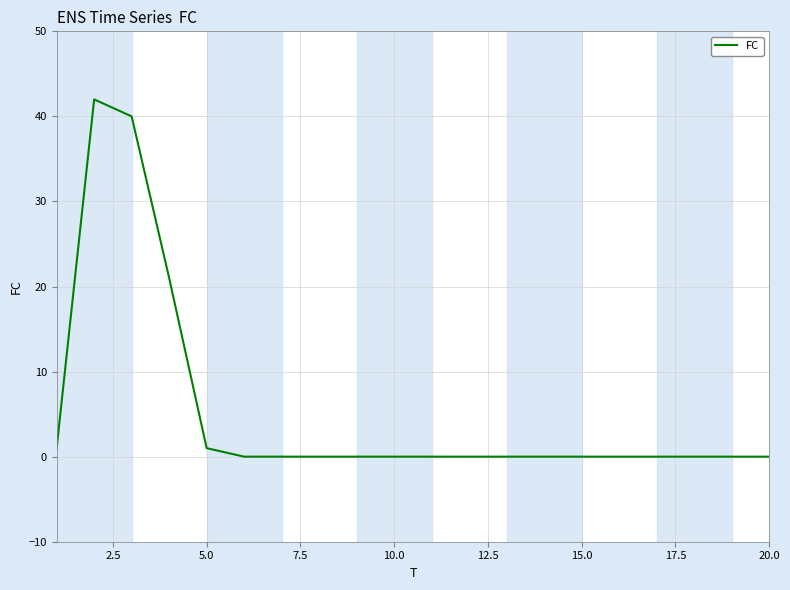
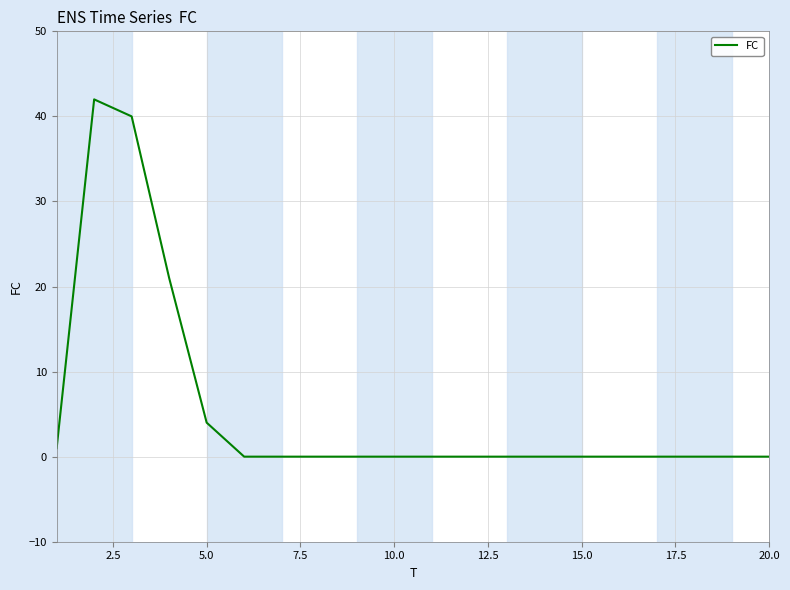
5.0: 1 -> 4
